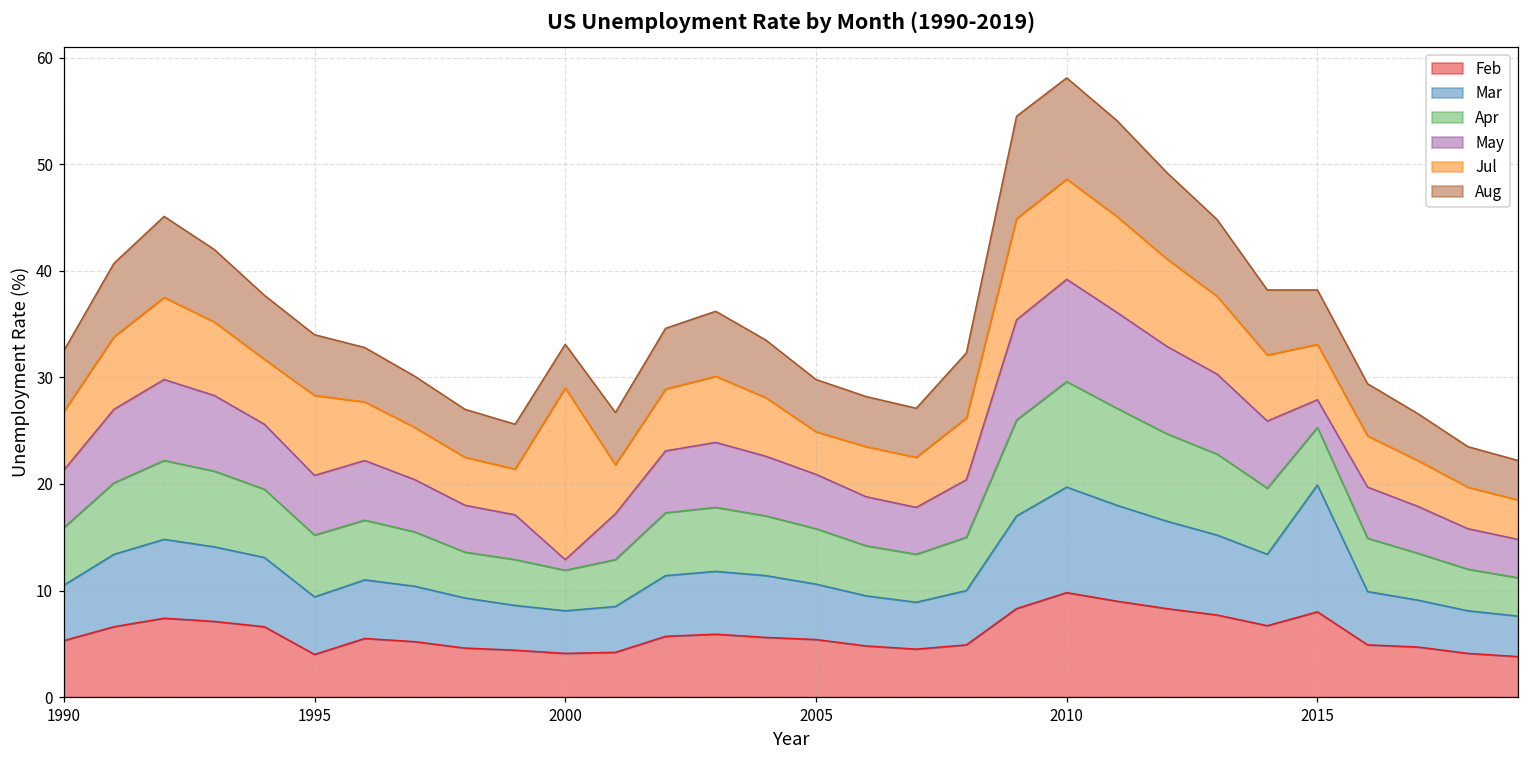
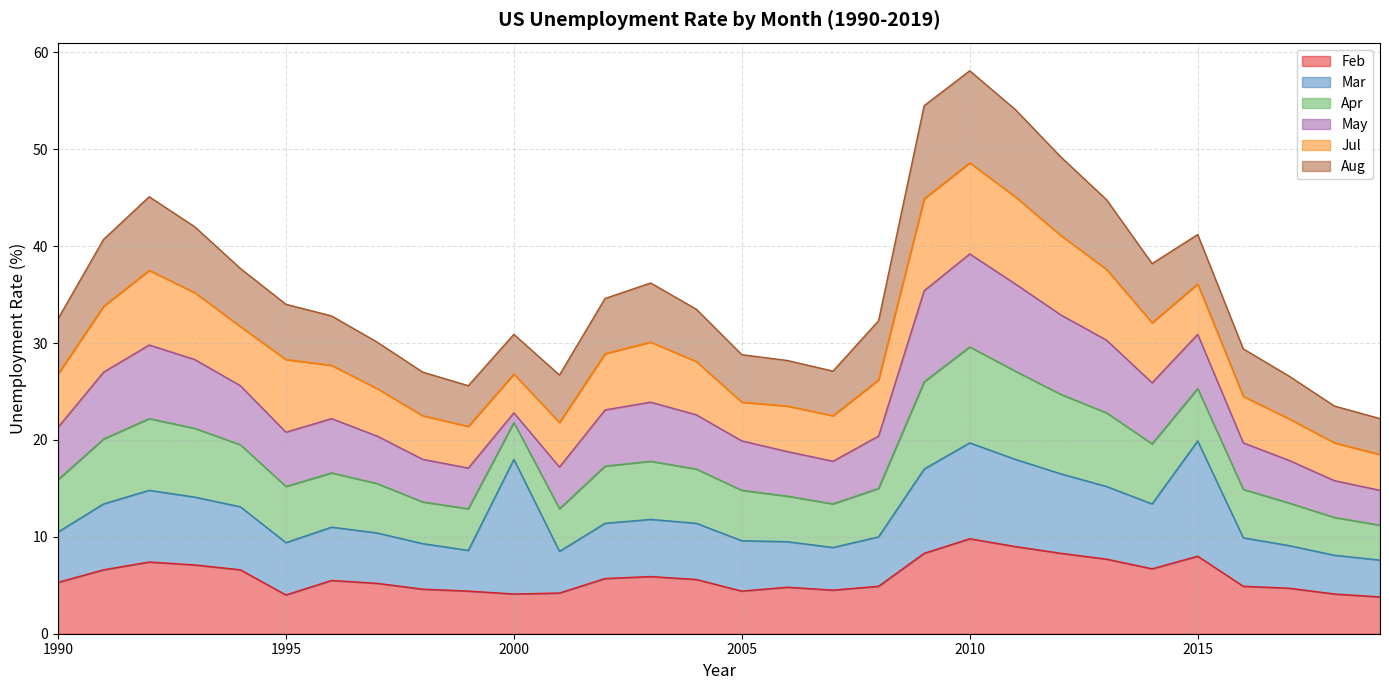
Mar, 2000: 4 -> 14
Jul, 2000: 16 -> 4
Feb, 2005: 5 -> 4
May, 2015: 3 -> 6
